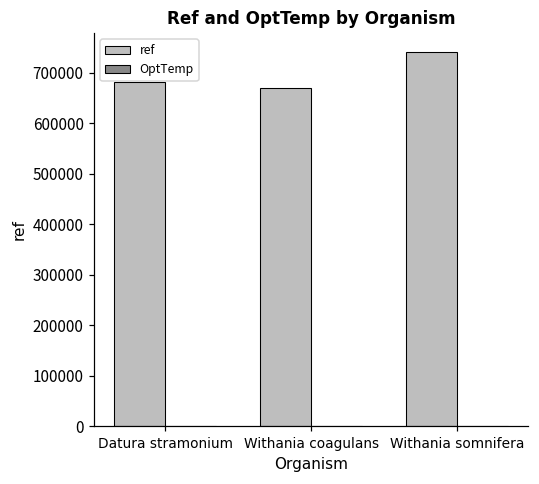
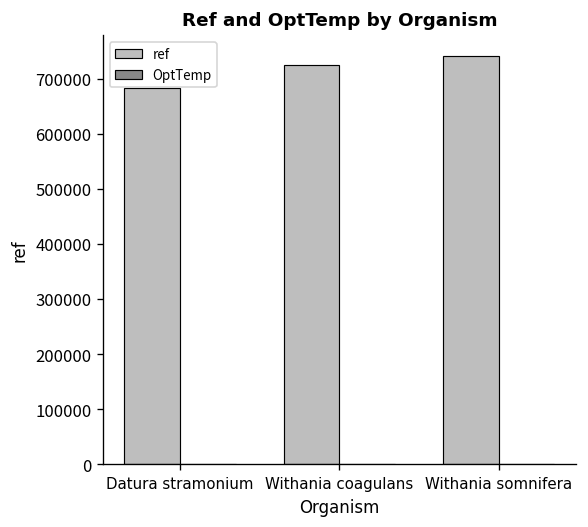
ref, Withania coagulans: 670000 -> 730000
